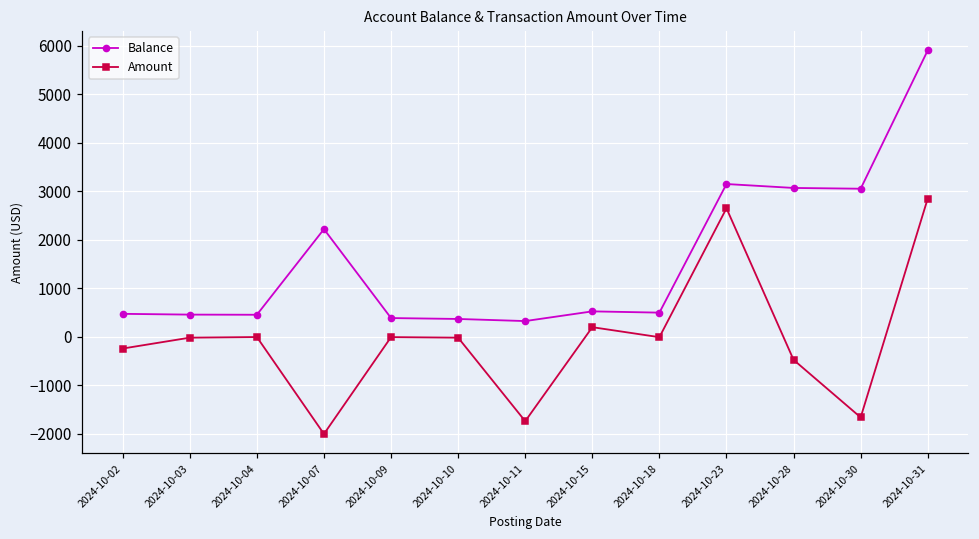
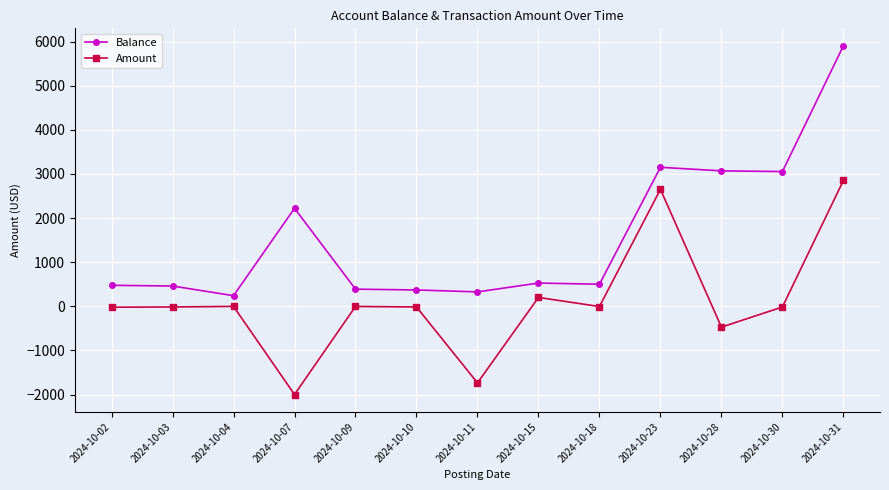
Amount, 2024-10-02: -200 -> 0
Balance, 2024-10-04: 500 -> 200
Amount, 2024-10-30: -1700 -> 0
